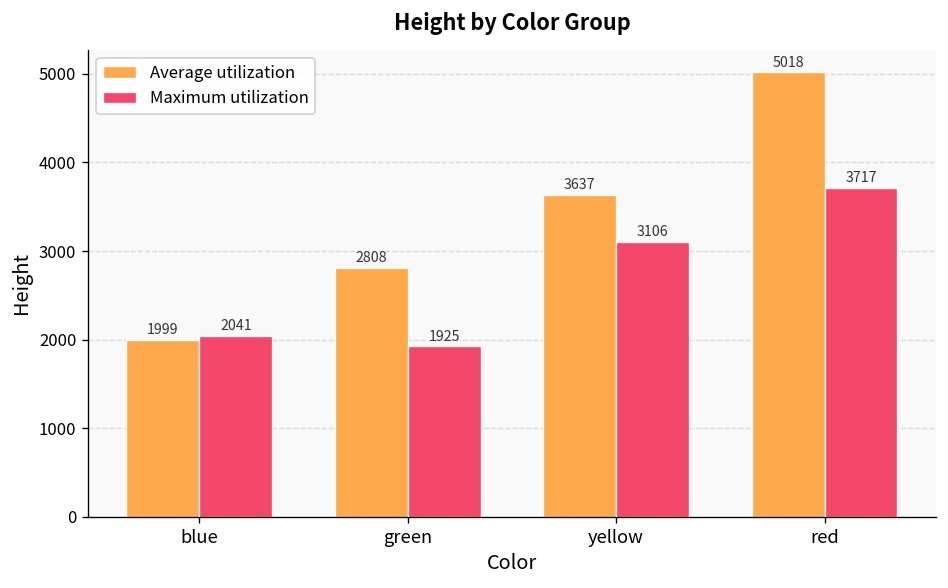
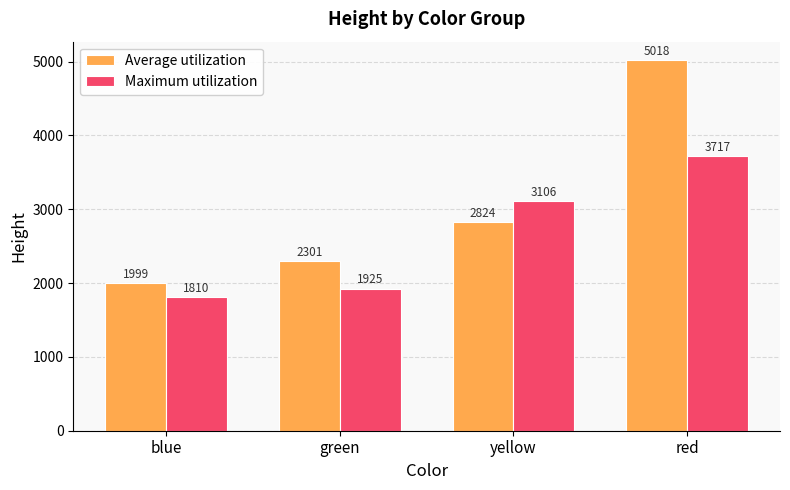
Maximum utilization, blue: 2041 -> 1810
Average utilization, green: 2808 -> 2301
Average utilization, yellow: 3637 -> 2824
